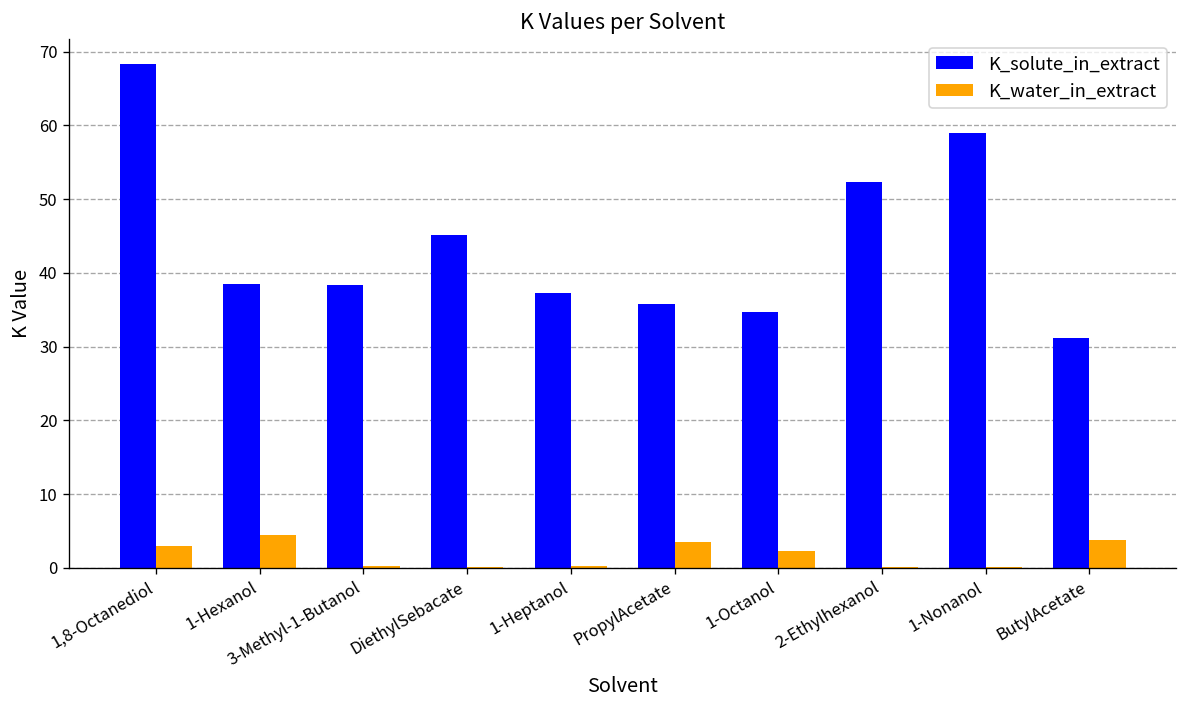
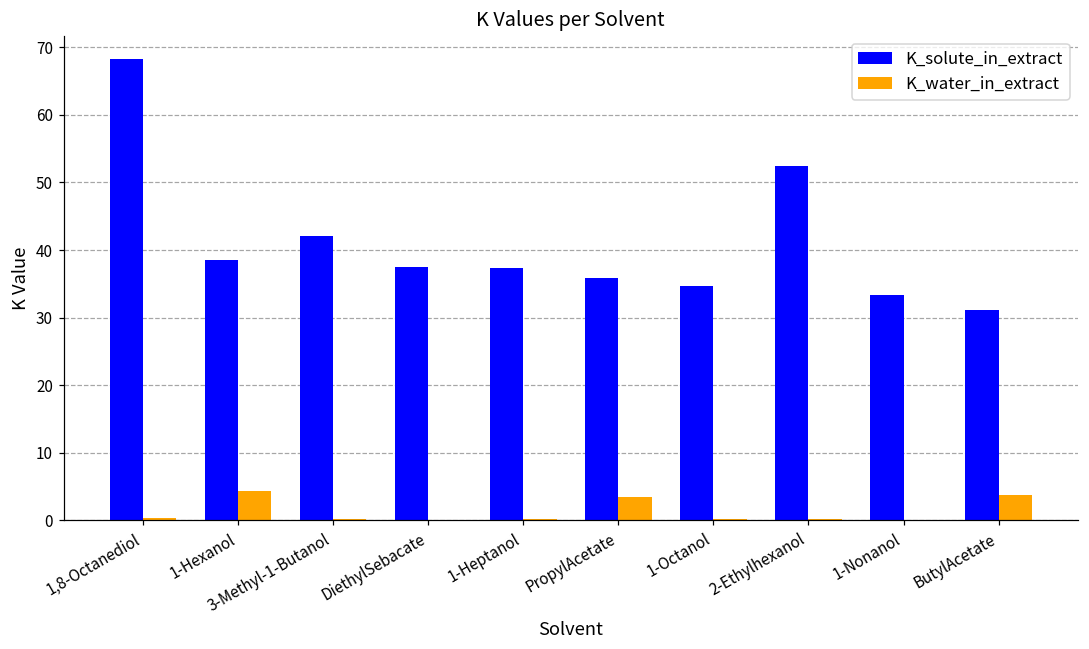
K_water_in_extract, 1,8-Octanediol: 3 -> 0
K_solute_in_extract, 3-Methyl-1-Butanol: 38 -> 42
K_solute_in_extract, DiethylSebacate: 45 -> 37
K_water_in_extract, 1-Octanol: 2 -> 0
K_solute_in_extract, 1-Nonanol: 59 -> 33
